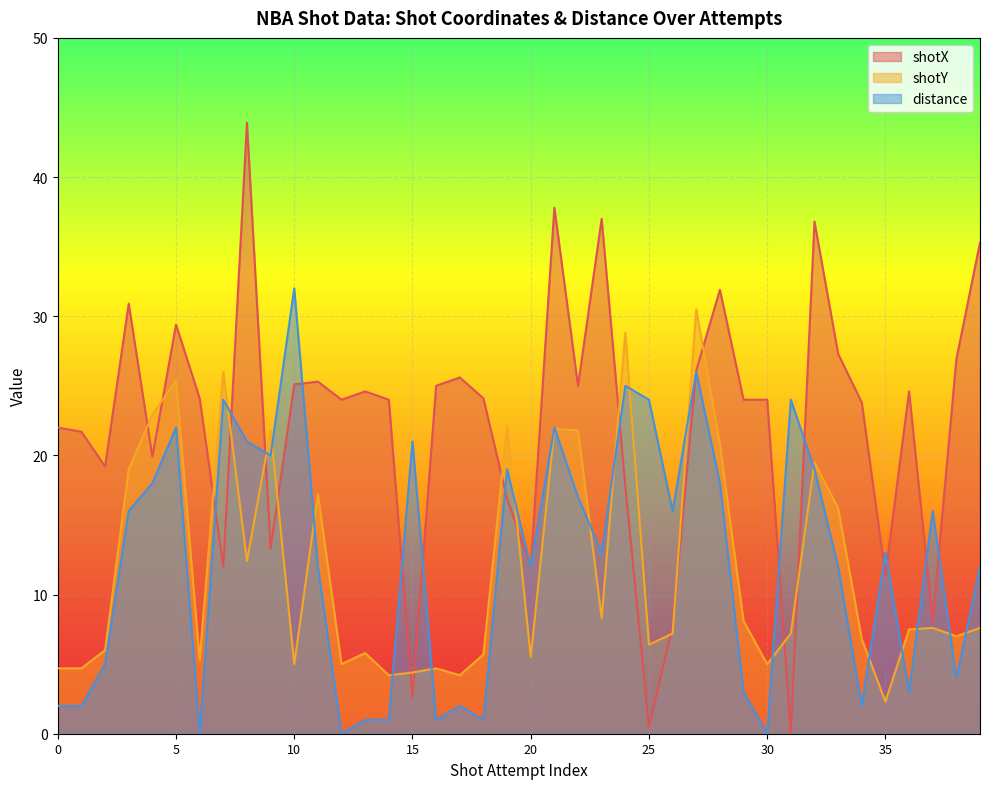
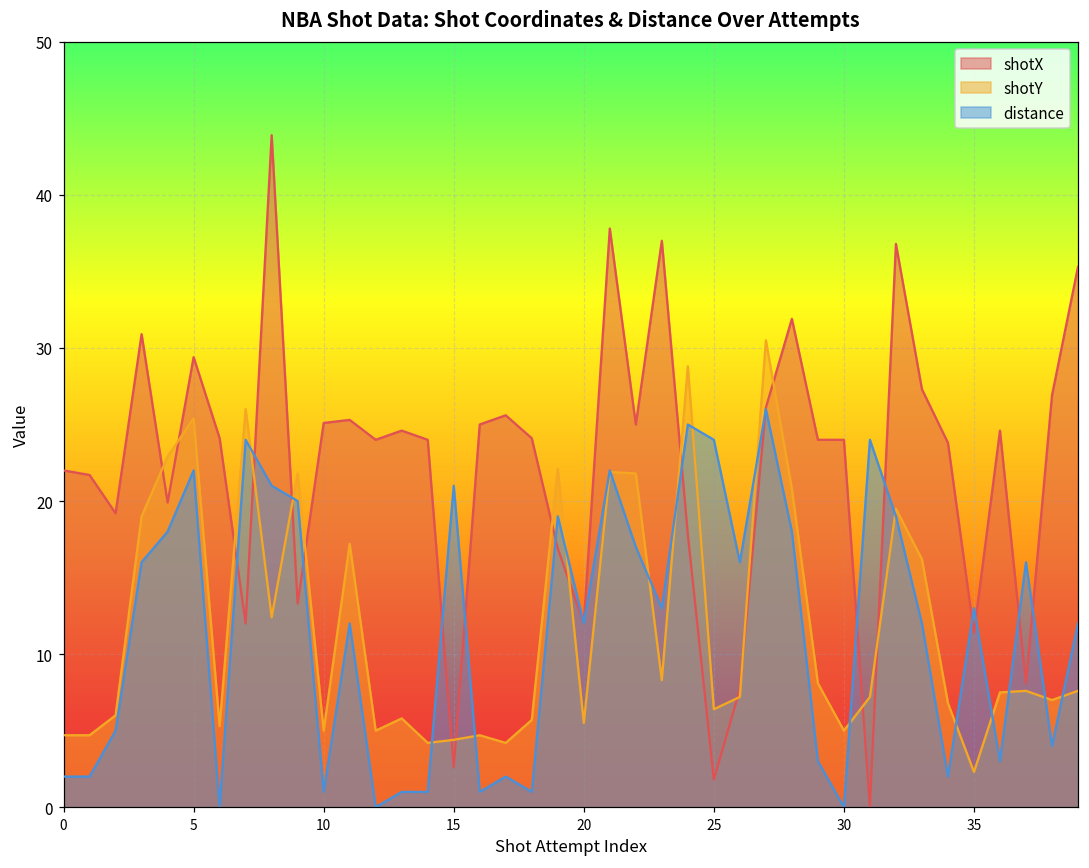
distance, 10: 32 -> 1
shotX, 25: 0.5 -> 1.8
